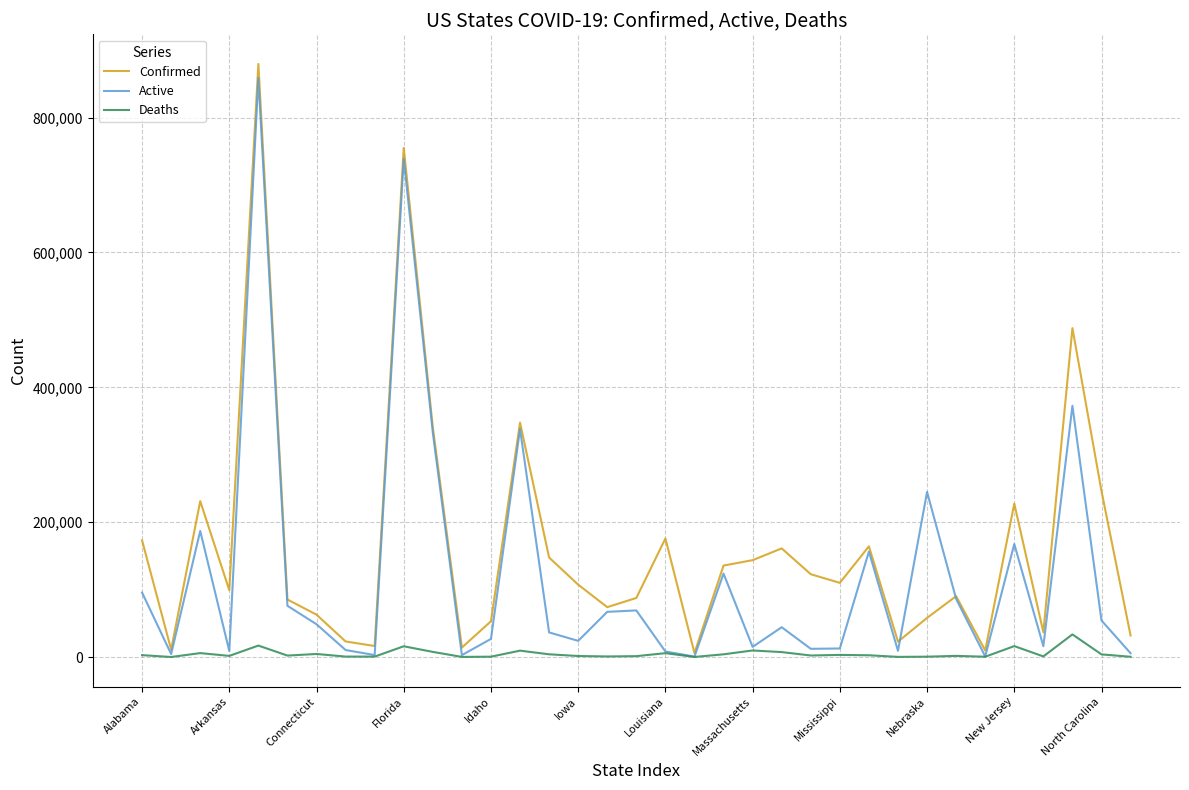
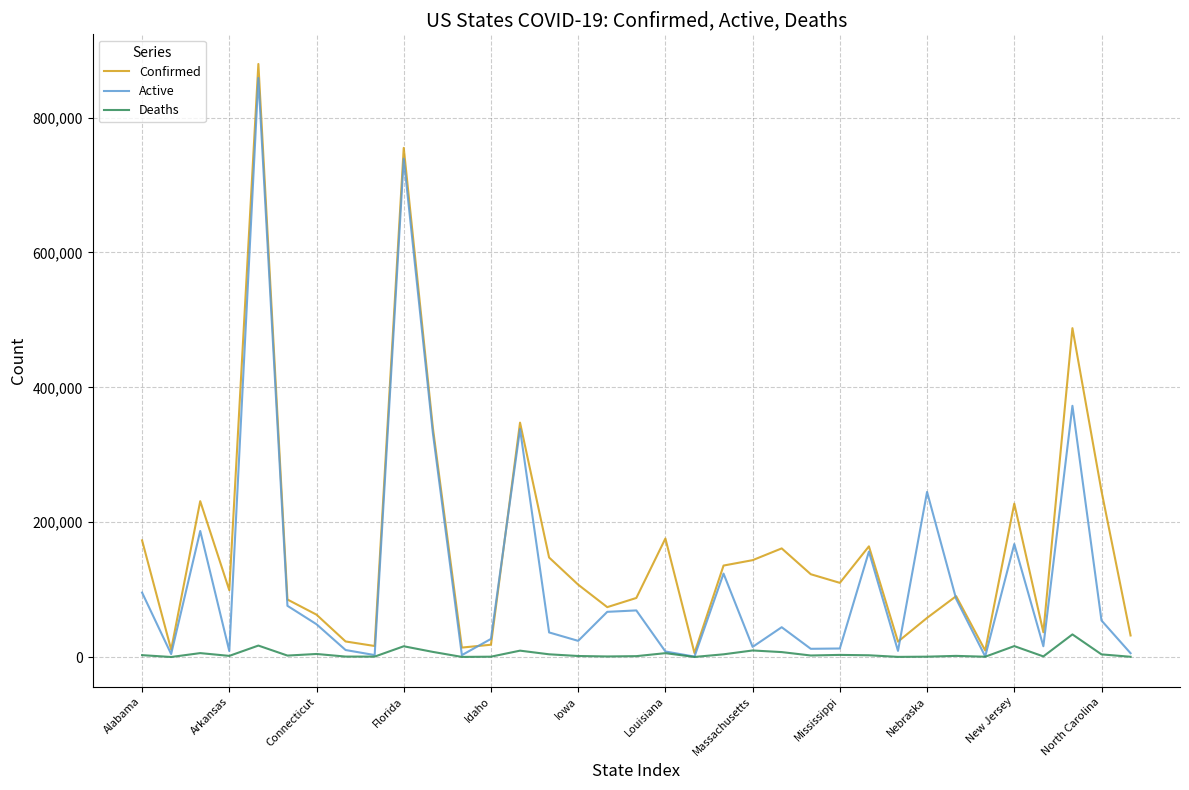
Confirmed, Idaho: 50,000 -> 20,000
